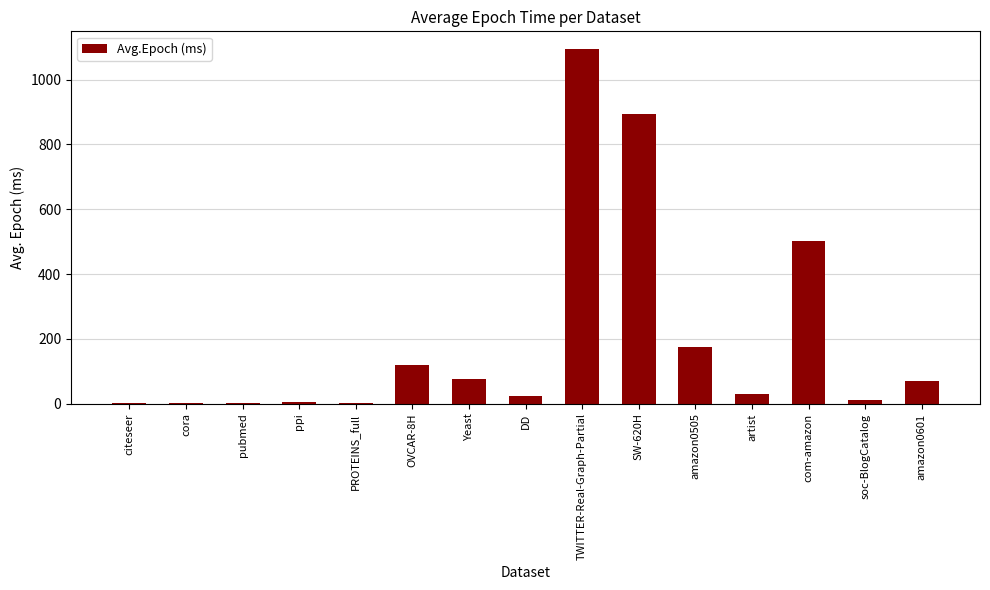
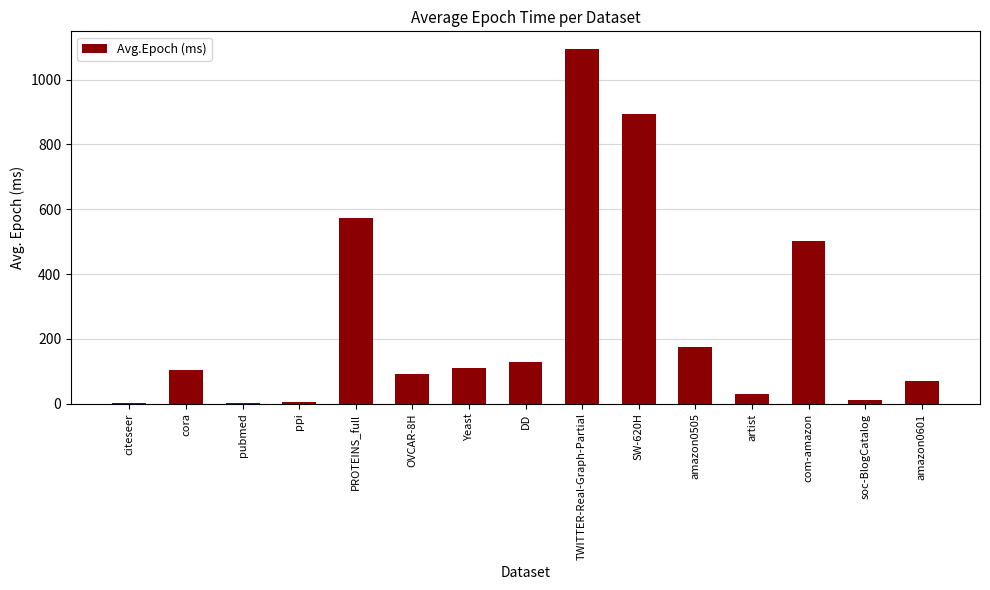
cora: 0 -> 100
PROTEINS_full: 0 -> 570
OVCAR-8H: 120 -> 90
Yeast: 80 -> 110
DD: 20 -> 130
